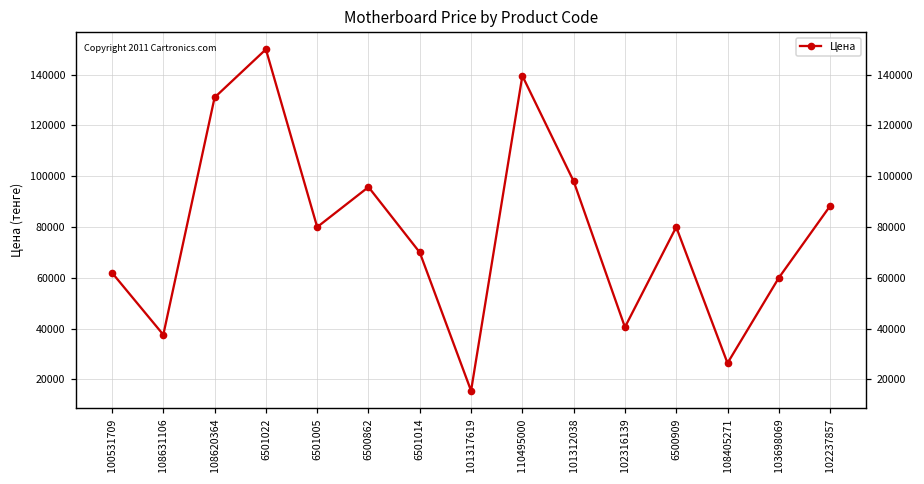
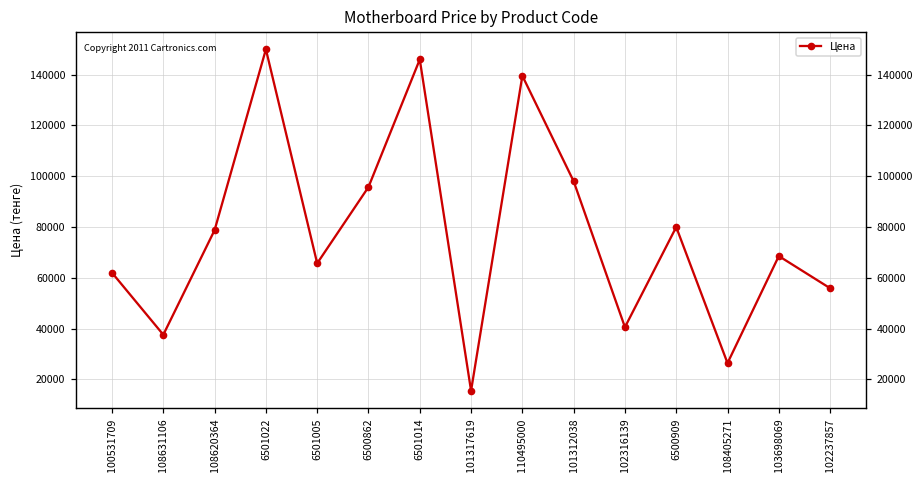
108620364: 131000 -> 79000
6501005: 80000 -> 66000
6501014: 70000 -> 146000
103698069: 60000 -> 69000
102237857: 88000 -> 56000
